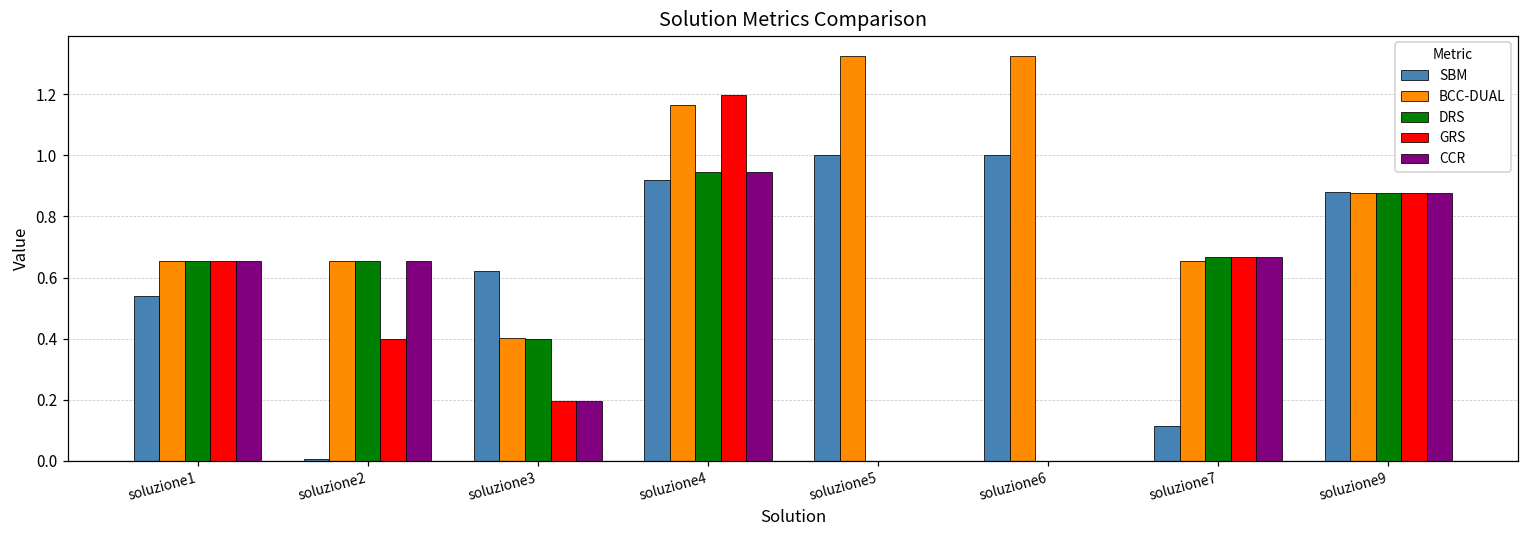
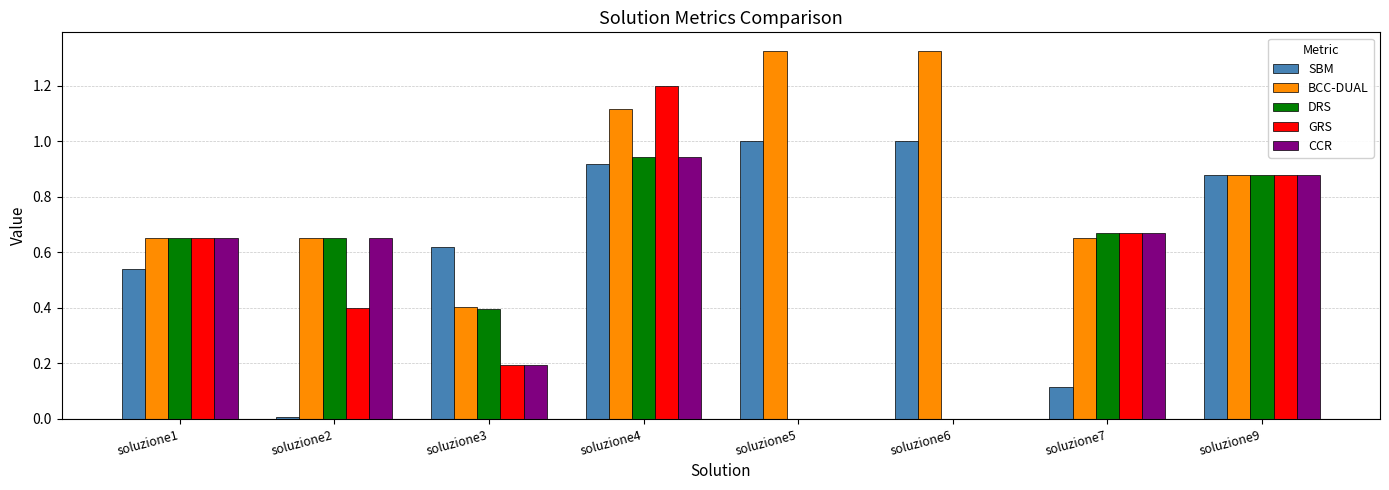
BCC-DUAL, soluzione4: 1.16 -> 1.11
